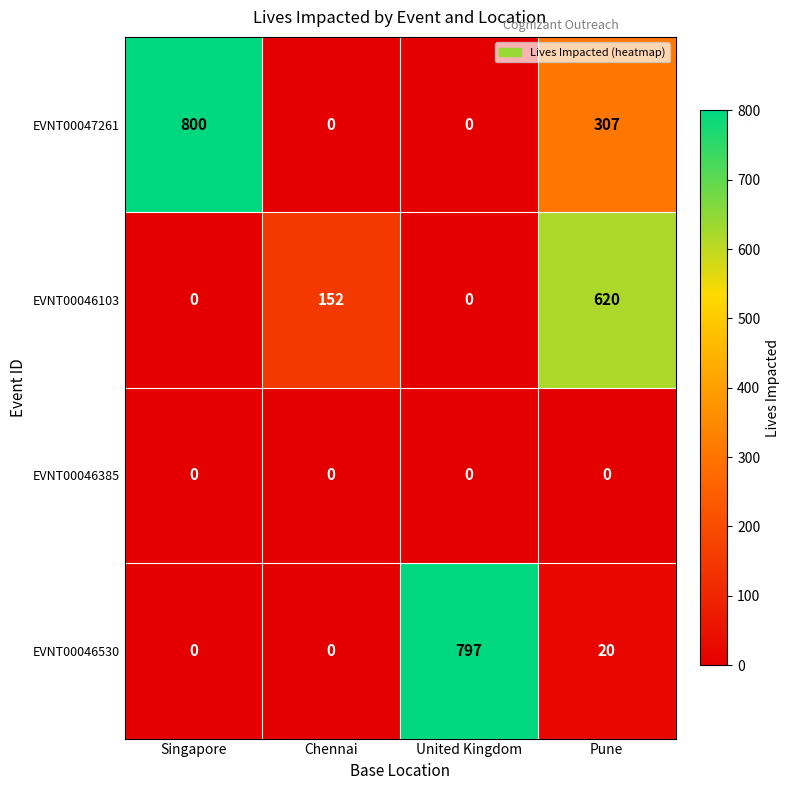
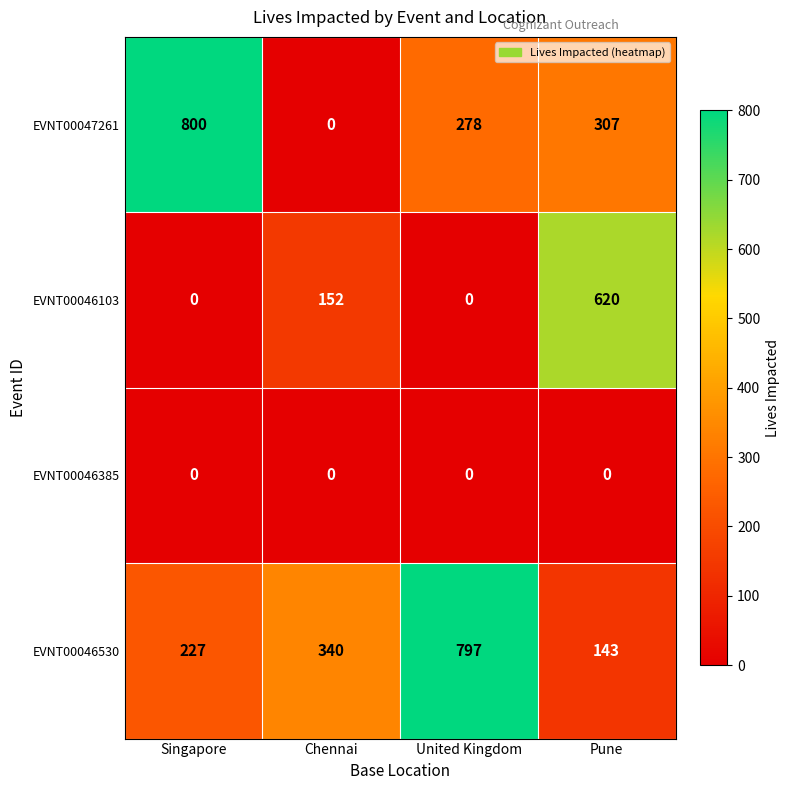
EVNT00047261, United Kingdom: 0 -> 278
EVNT00046530, Singapore: 0 -> 227
EVNT00046530, Chennai: 0 -> 340
EVNT00046530, Pune: 20 -> 143
